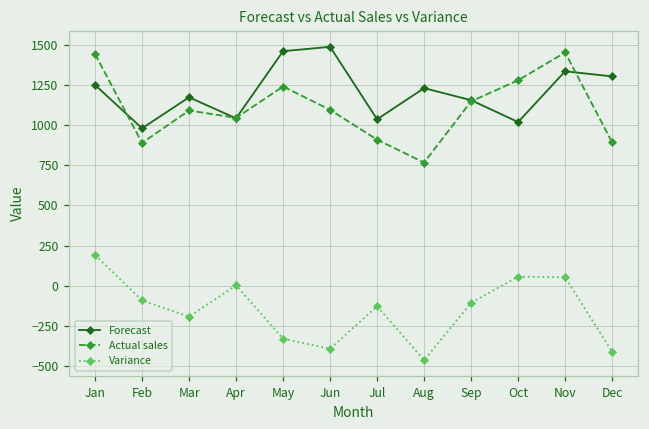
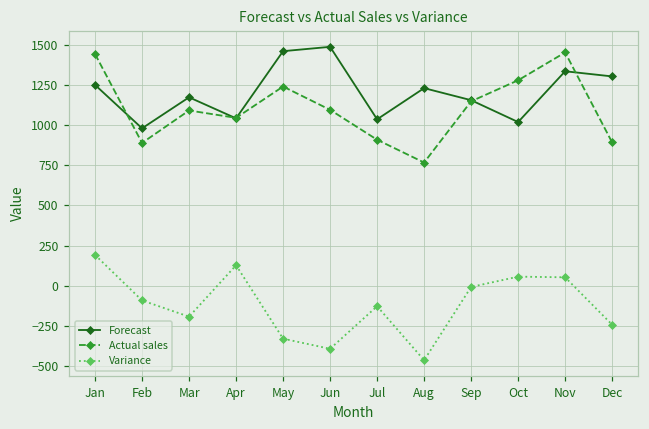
Variance, Apr: 0 -> 130
Variance, Sep: -110 -> -10
Variance, Dec: -410 -> -240
